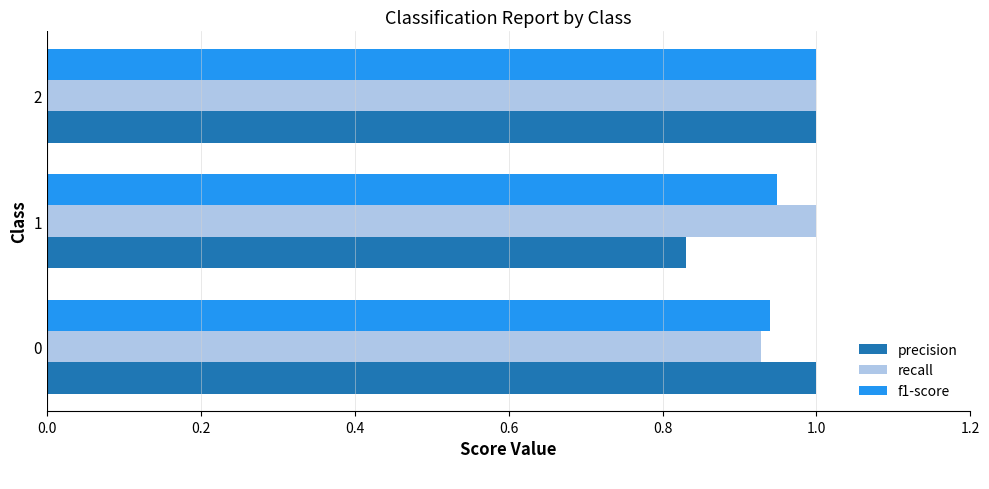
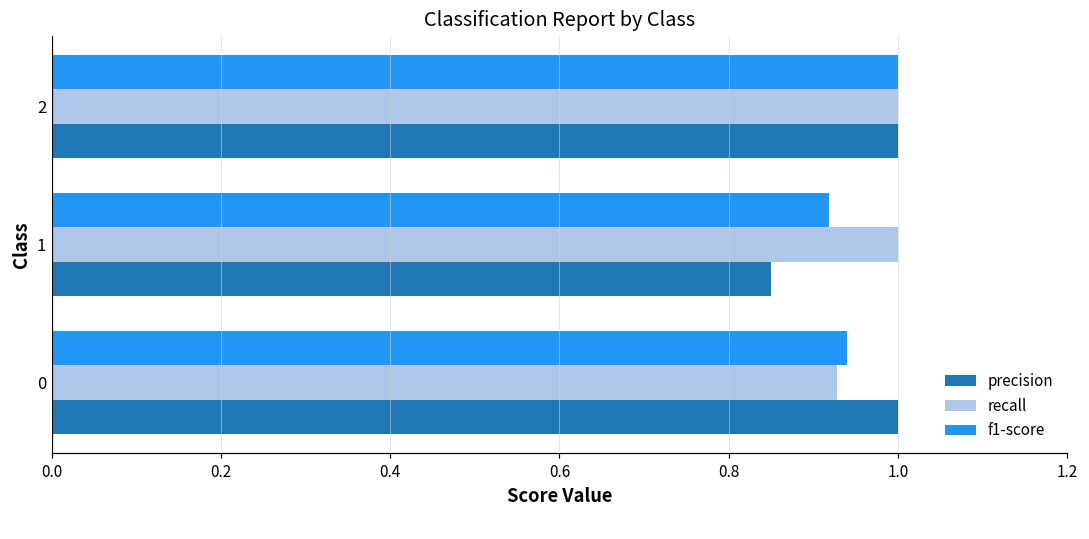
f1-score, 1: 0.95 -> 0.92
precision, 1: 0.83 -> 0.85
